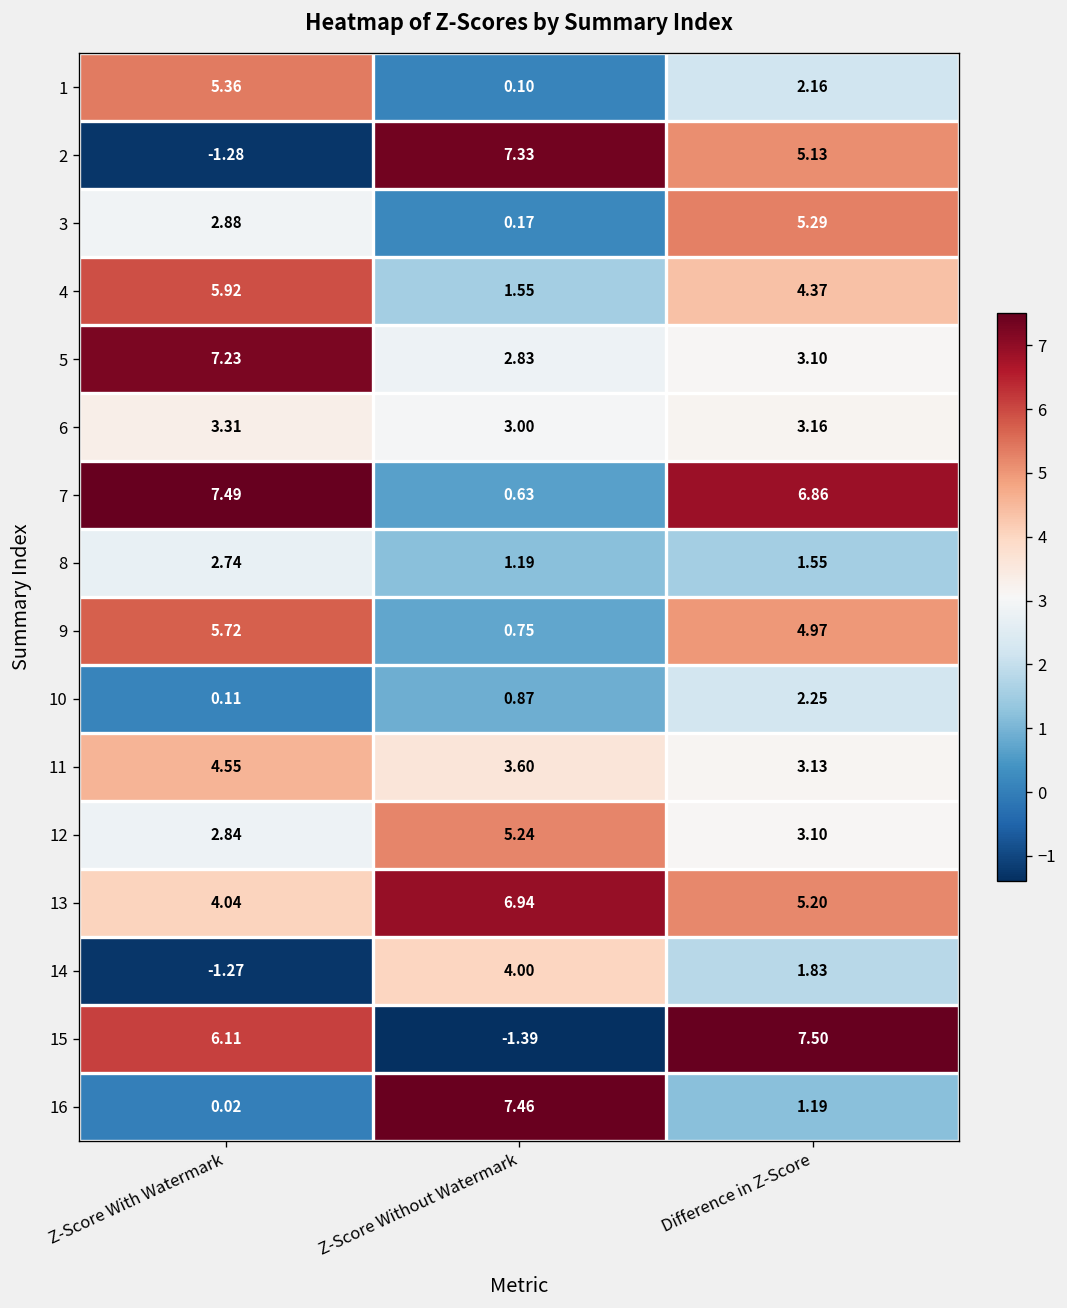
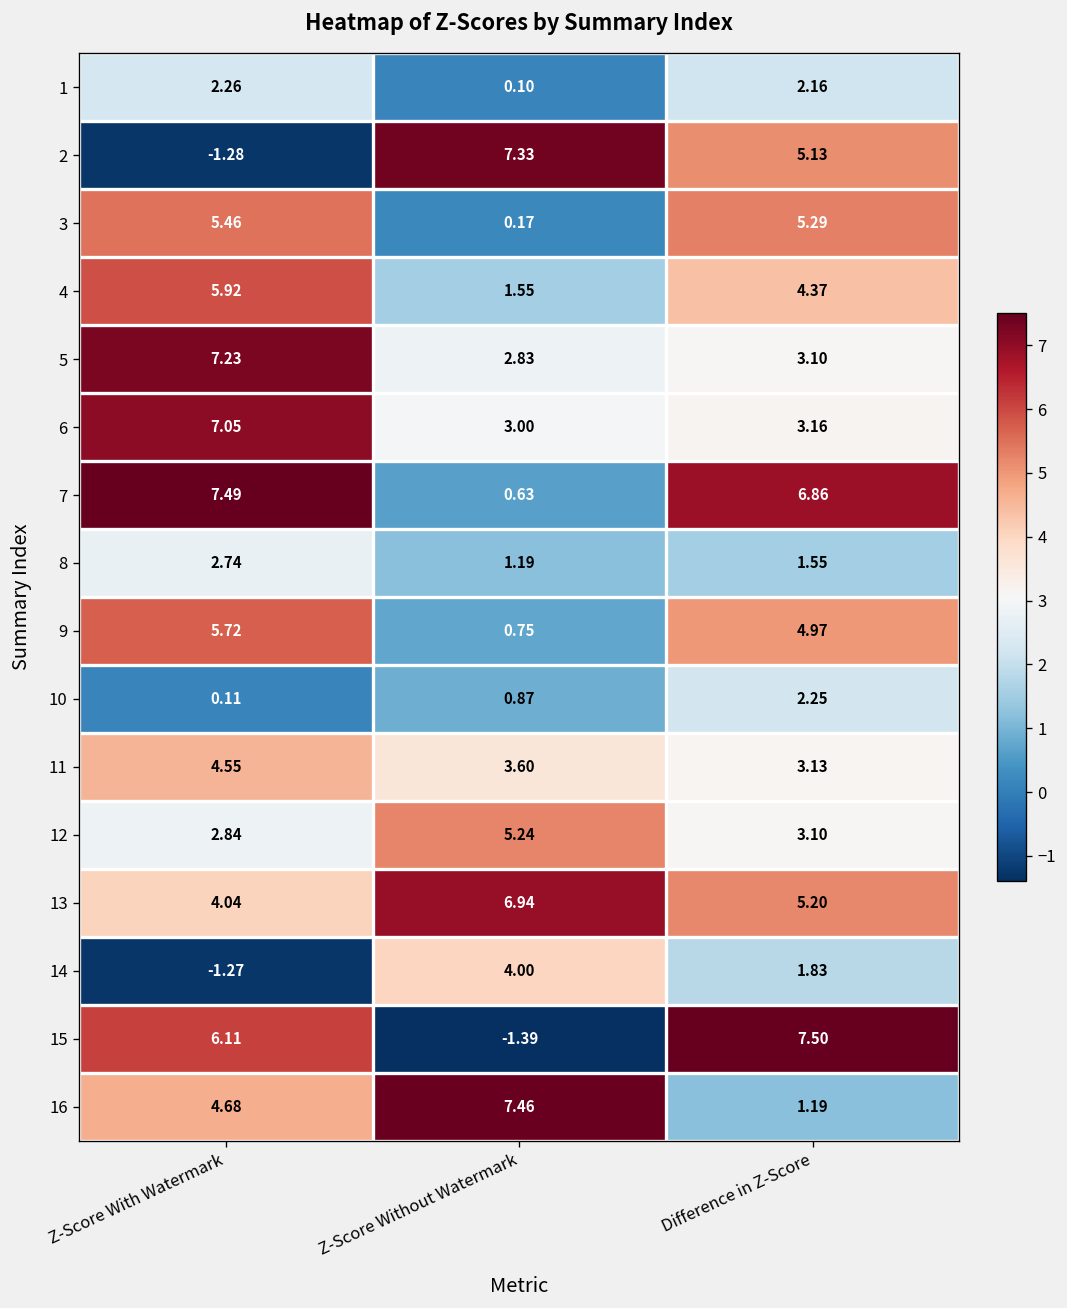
1, Z-Score With Watermark: 5.36 -> 2.26
3, Z-Score With Watermark: 2.88 -> 5.46
6, Z-Score With Watermark: 3.31 -> 7.05
16, Z-Score With Watermark: 0.02 -> 4.68
